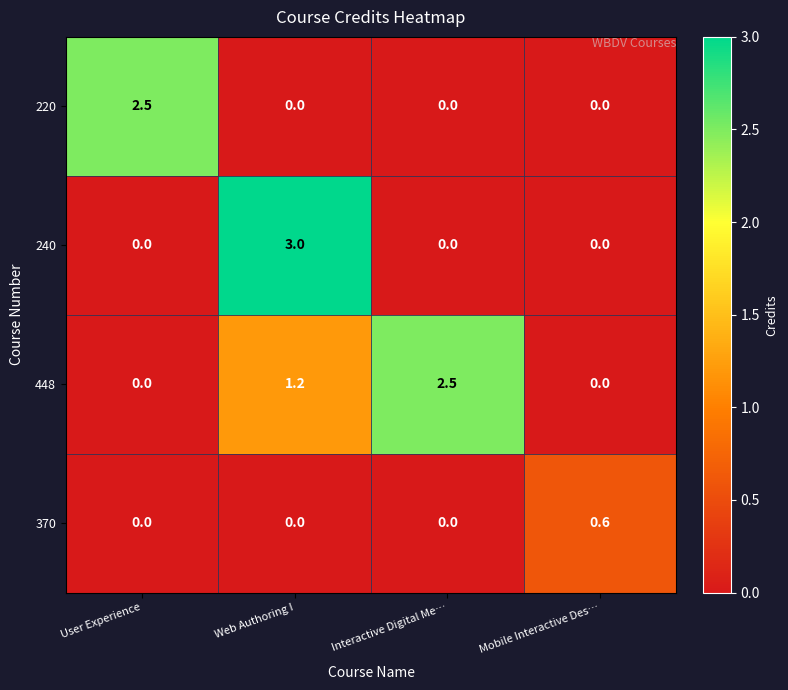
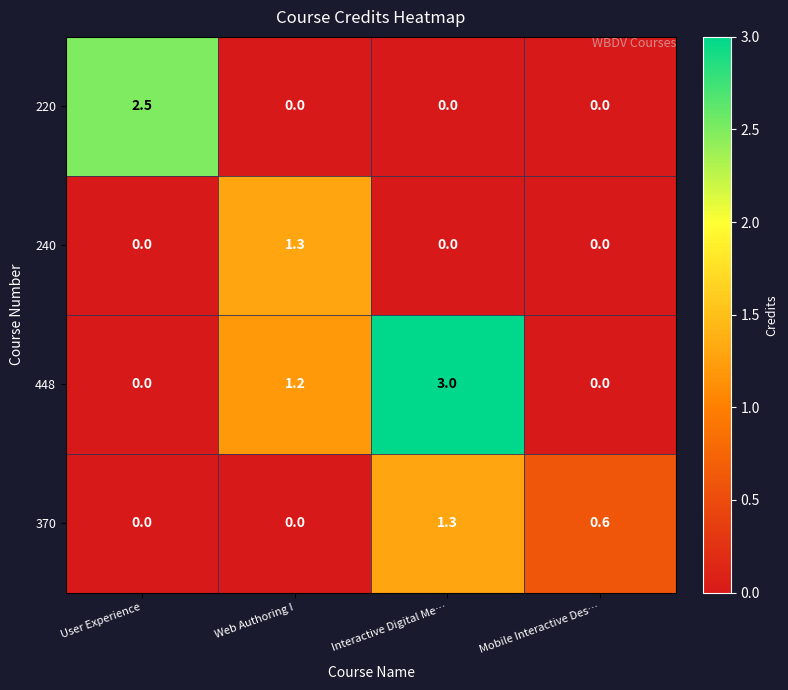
240, Web Authoring I: 3.0 -> 1.3
448, Interactive Digital Me…: 2.5 -> 3.0
370, Interactive Digital Me…: 0.0 -> 1.3
